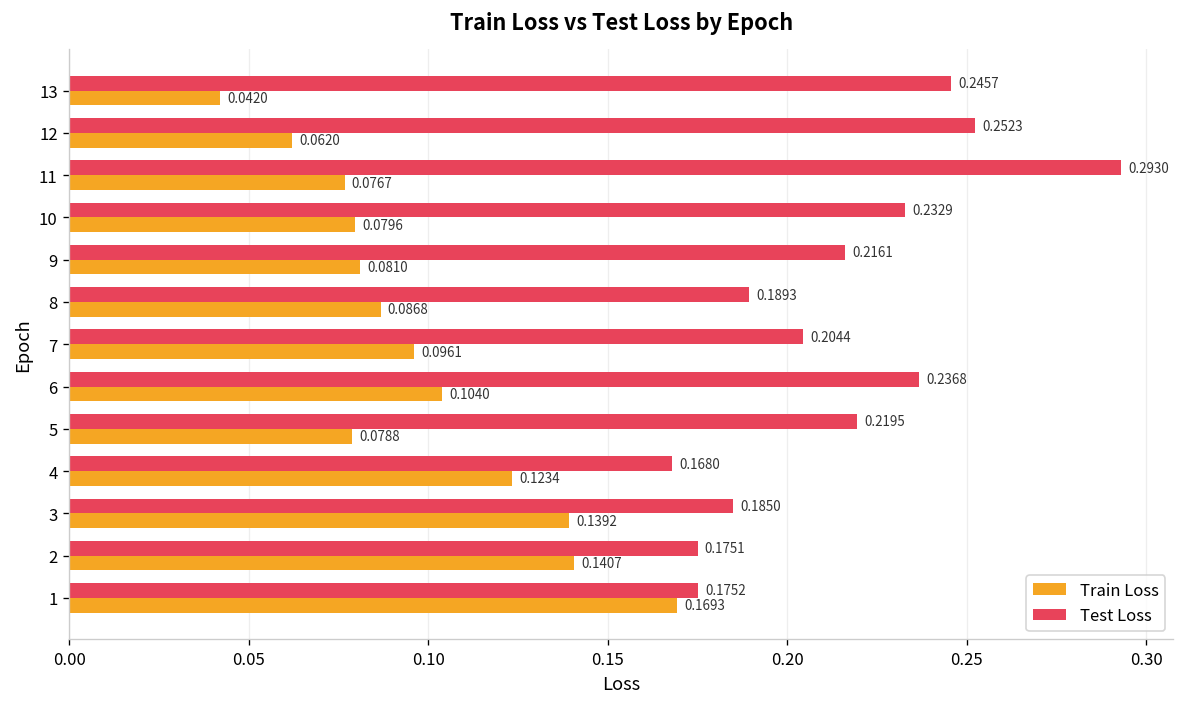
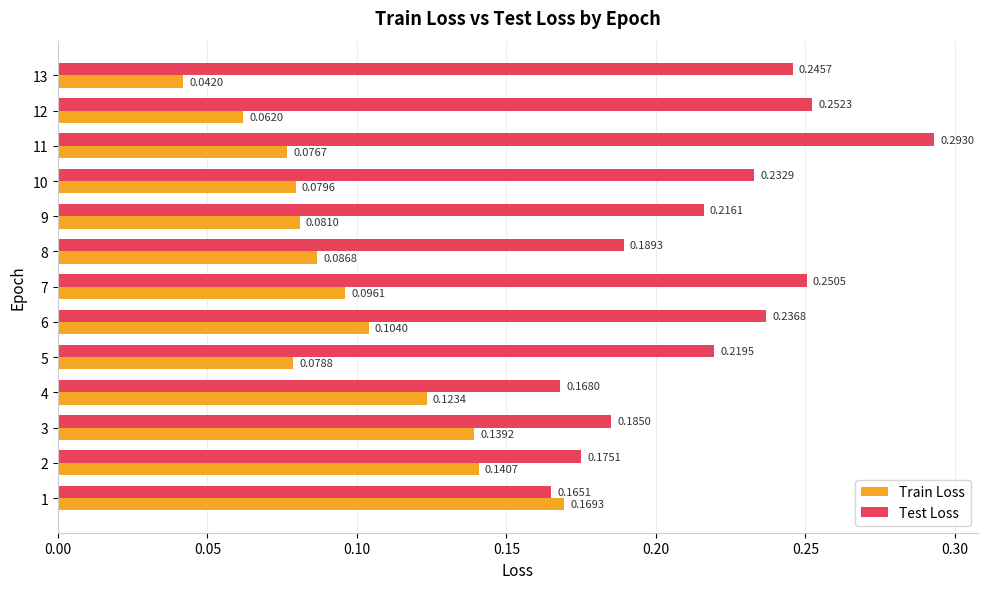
Test Loss, 7: 0.2044 -> 0.2505
Test Loss, 1: 0.1752 -> 0.1651
